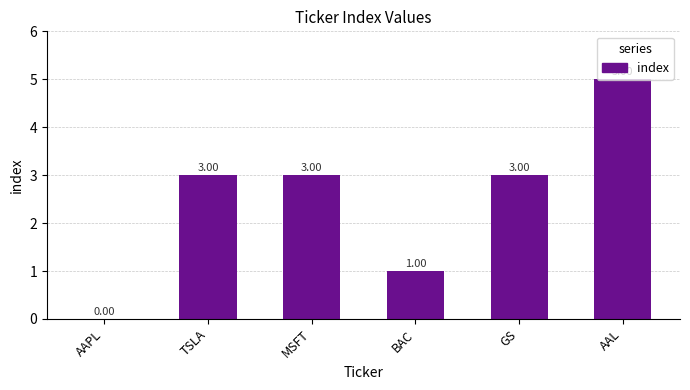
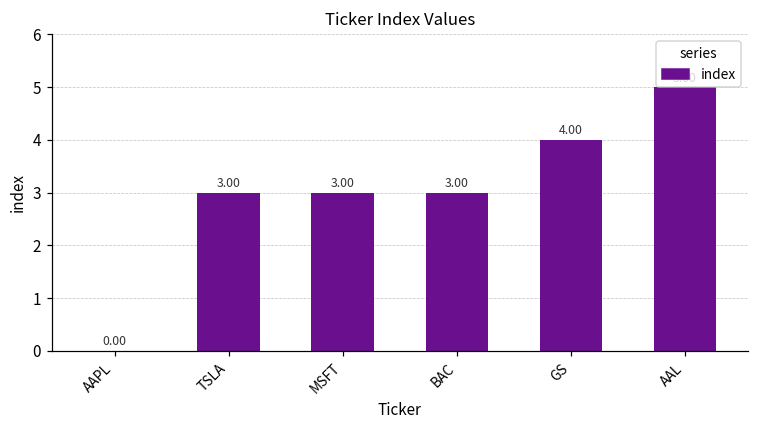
BAC: 1.00 -> 3.00
GS: 3.00 -> 4.00
